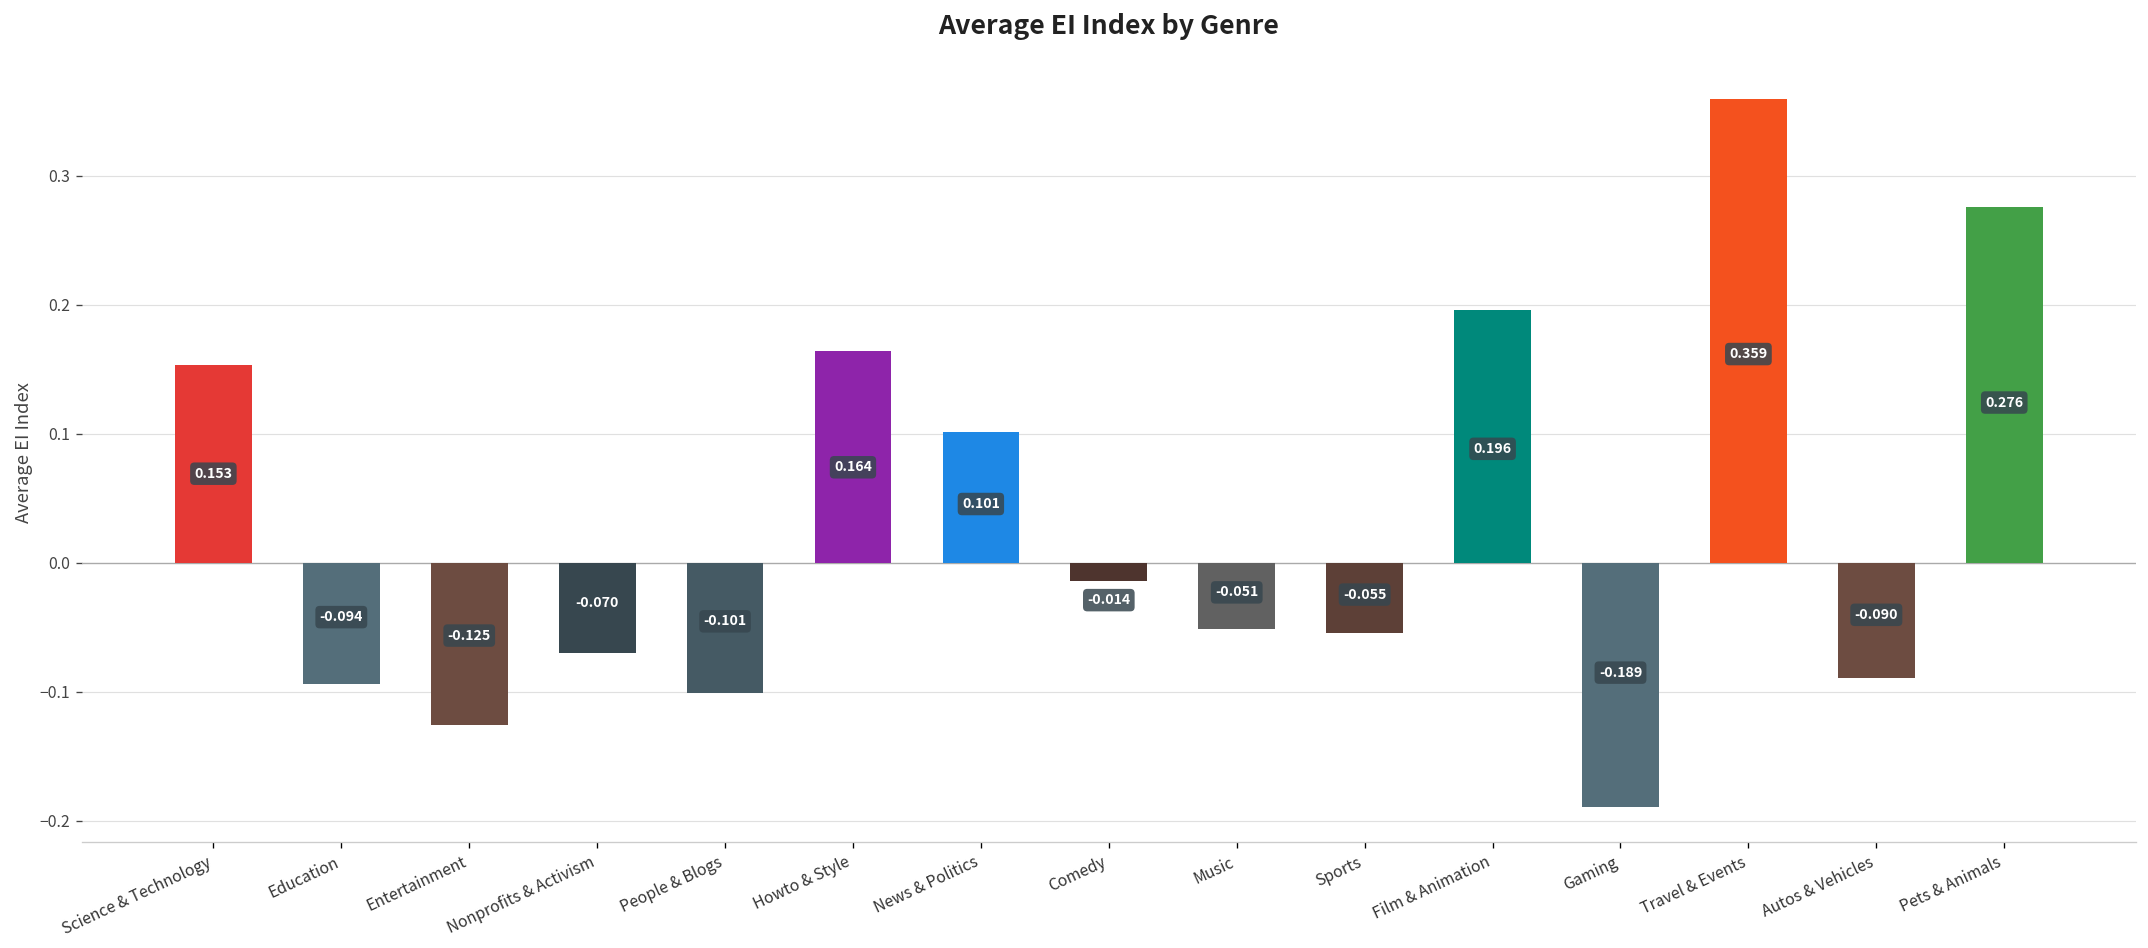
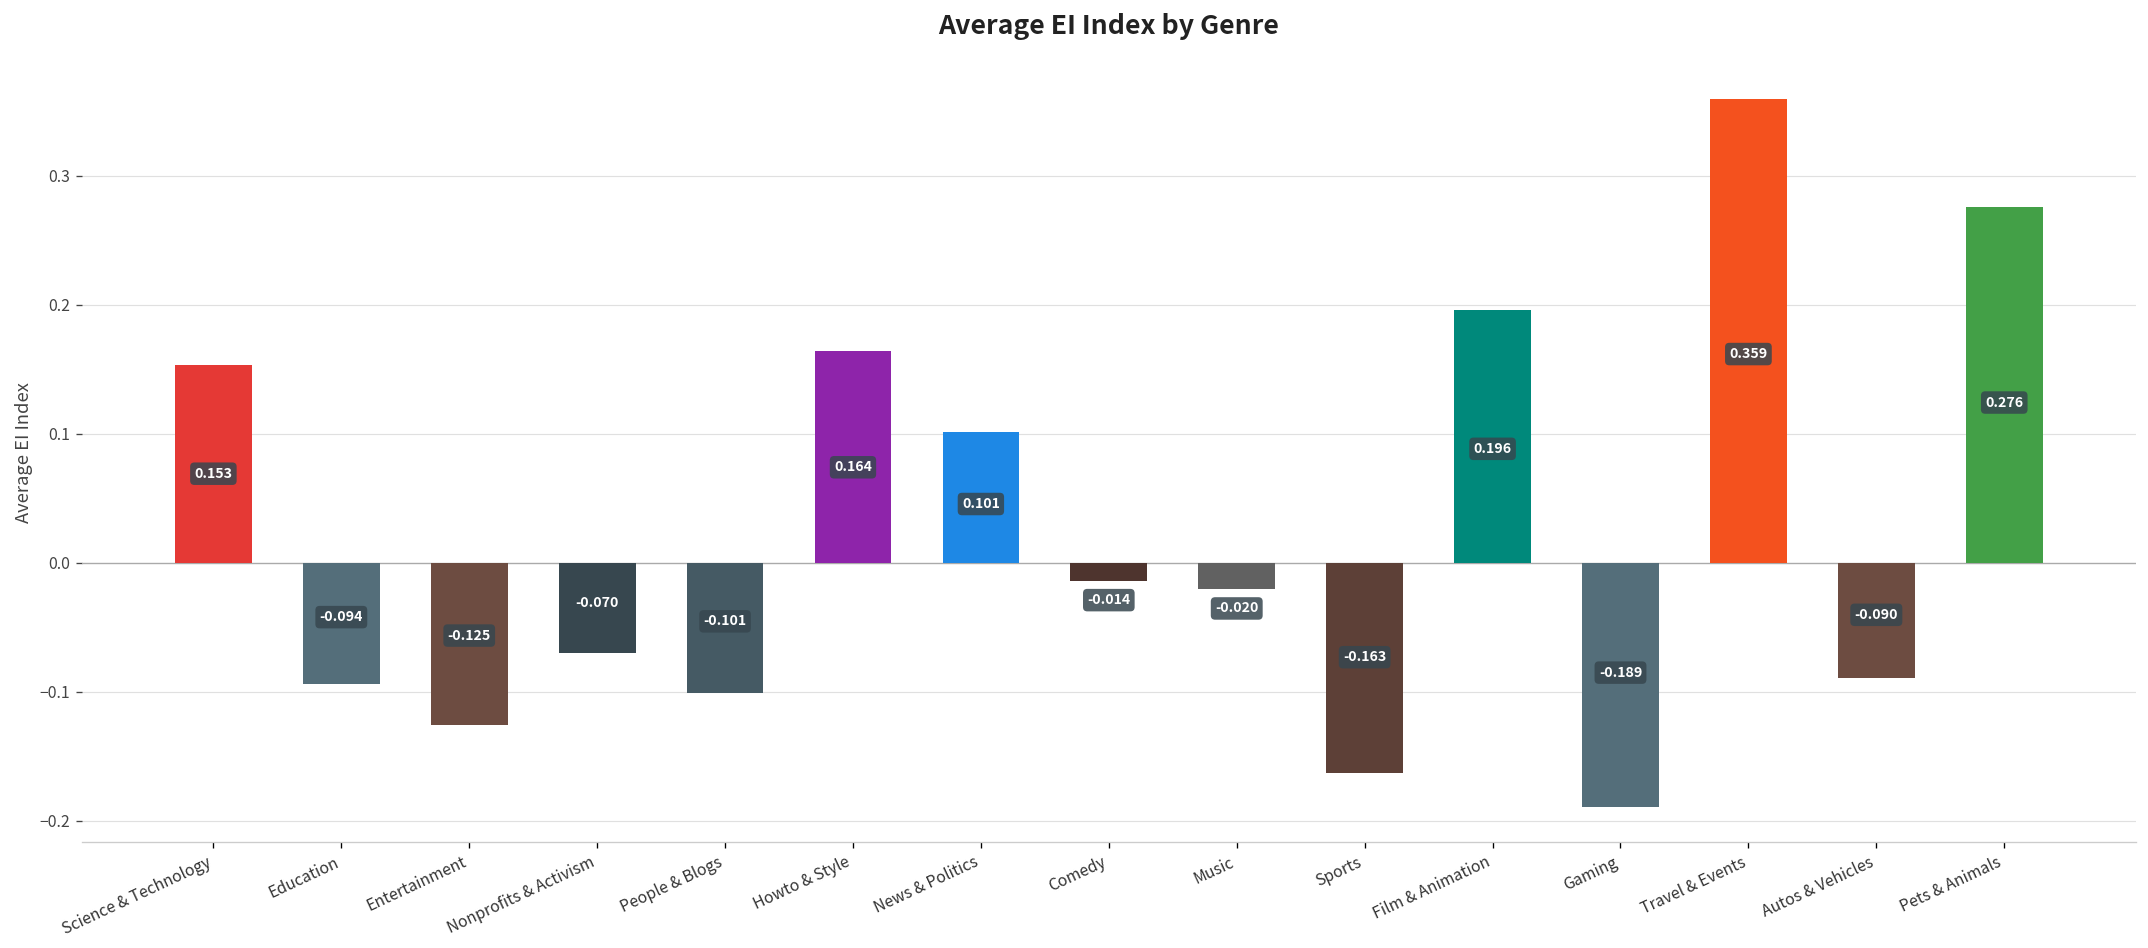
Music: -0.051 -> -0.020
Sports: -0.055 -> -0.163
